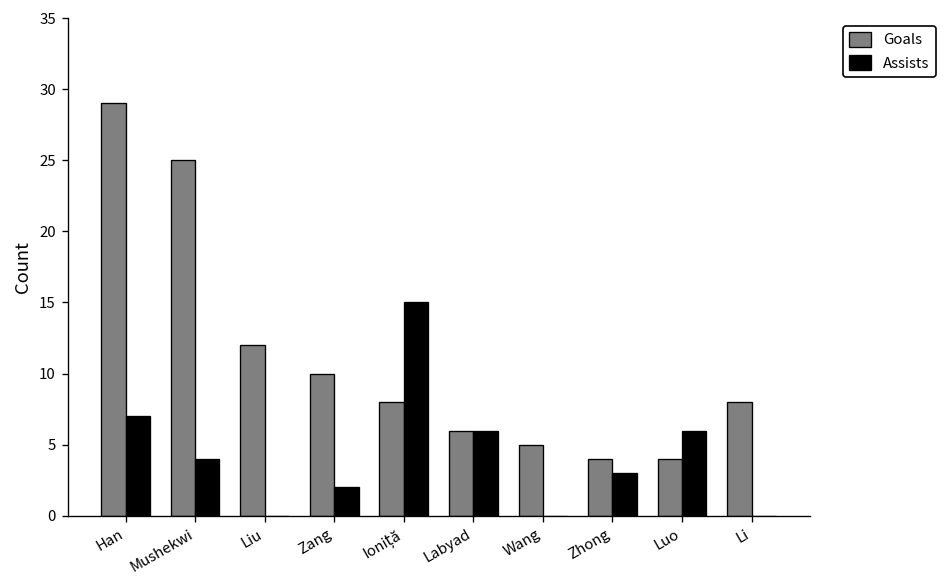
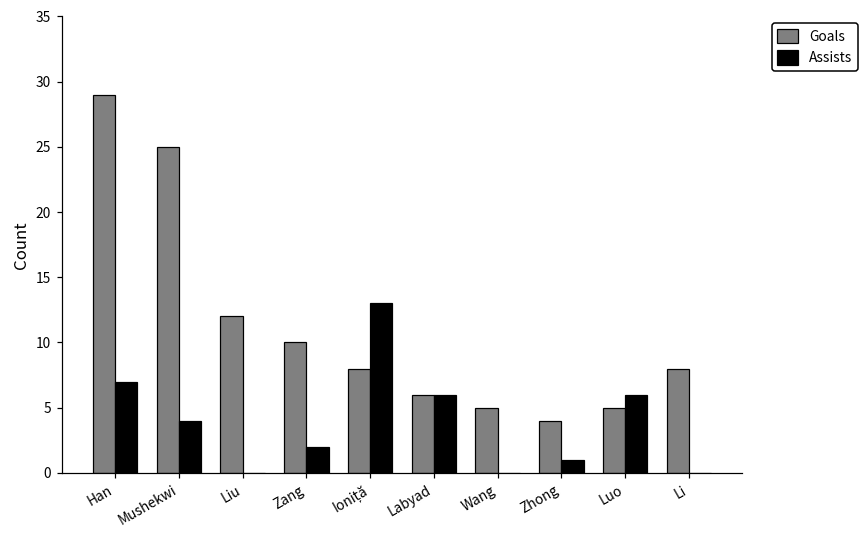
Assists, Ioniță: 15 -> 13
Assists, Zhong: 3 -> 1
Goals, Luo: 4 -> 5
